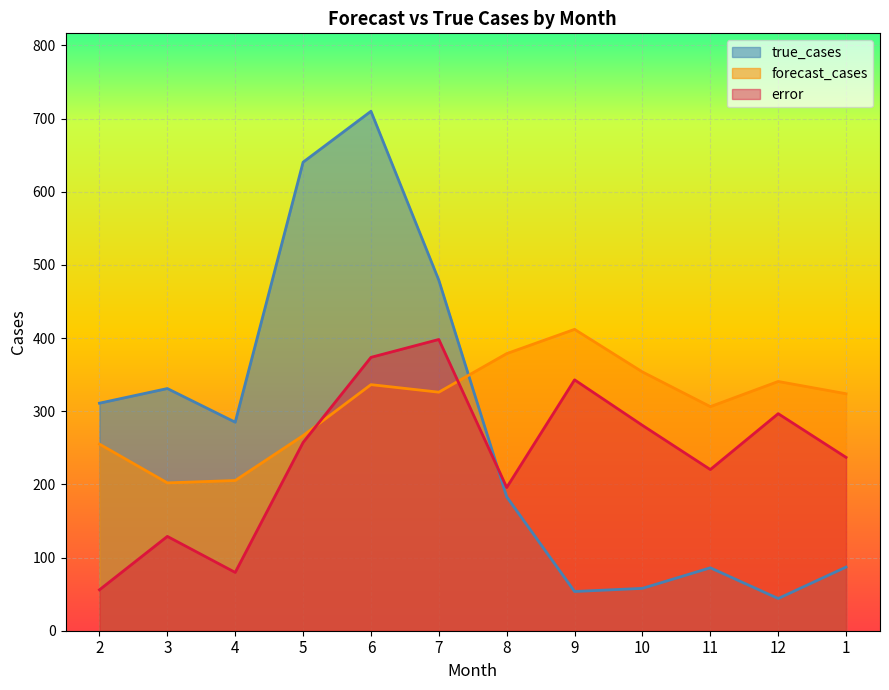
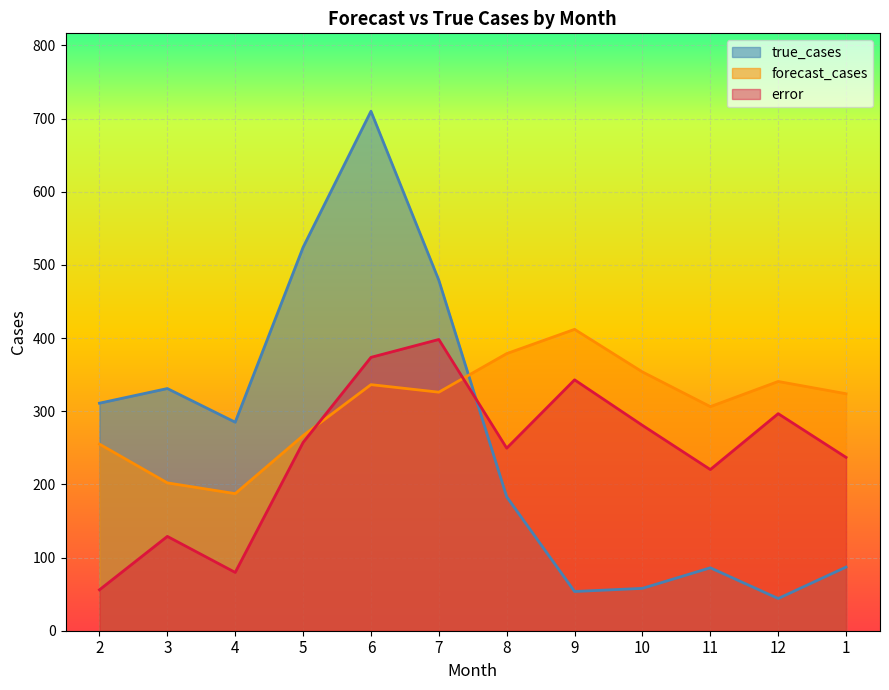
forecast_cases, 4: 210 -> 190
true_cases, 5: 640 -> 520
error, 8: 200 -> 250
